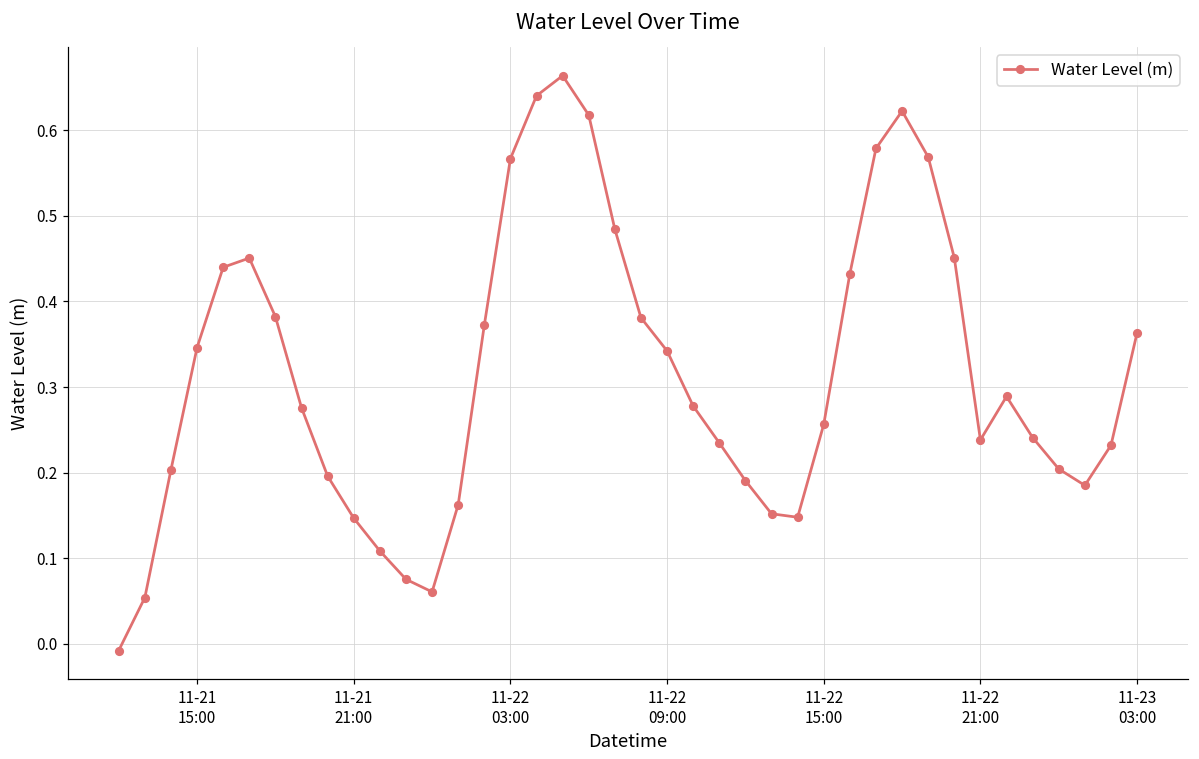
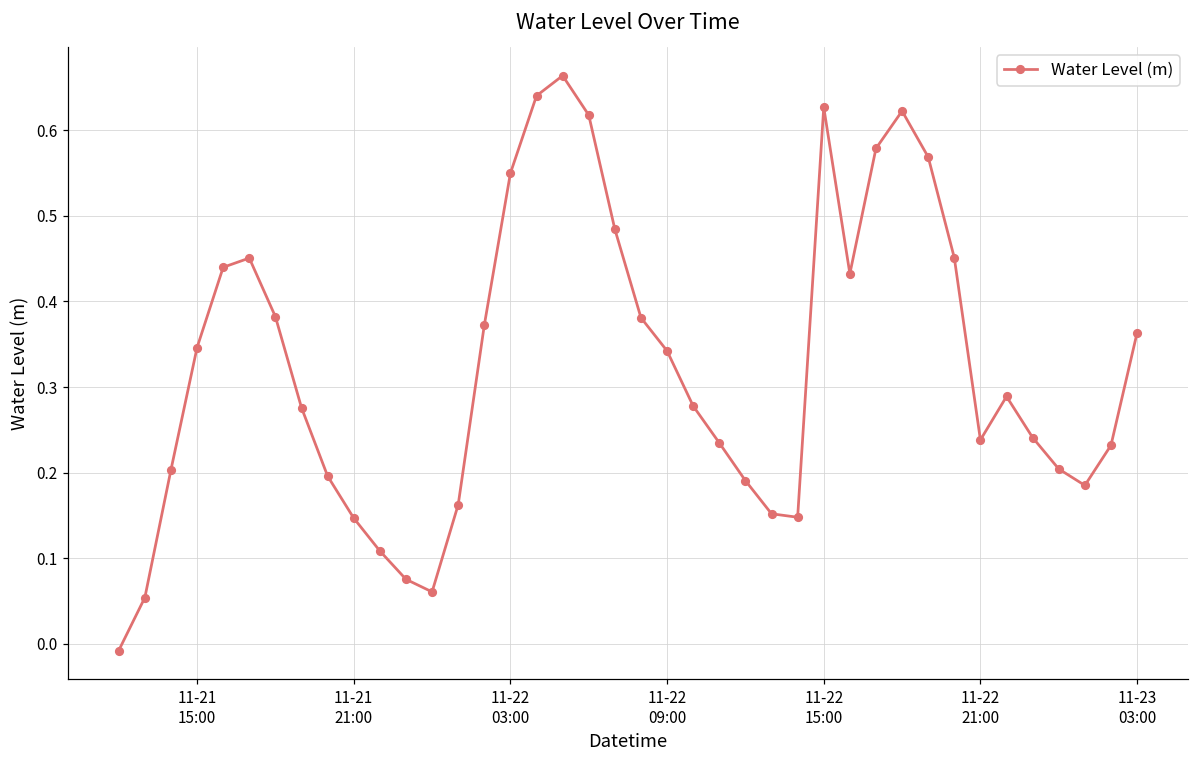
11-22 03:00: 0.57 -> 0.55
11-22 15:00: 0.26 -> 0.63
